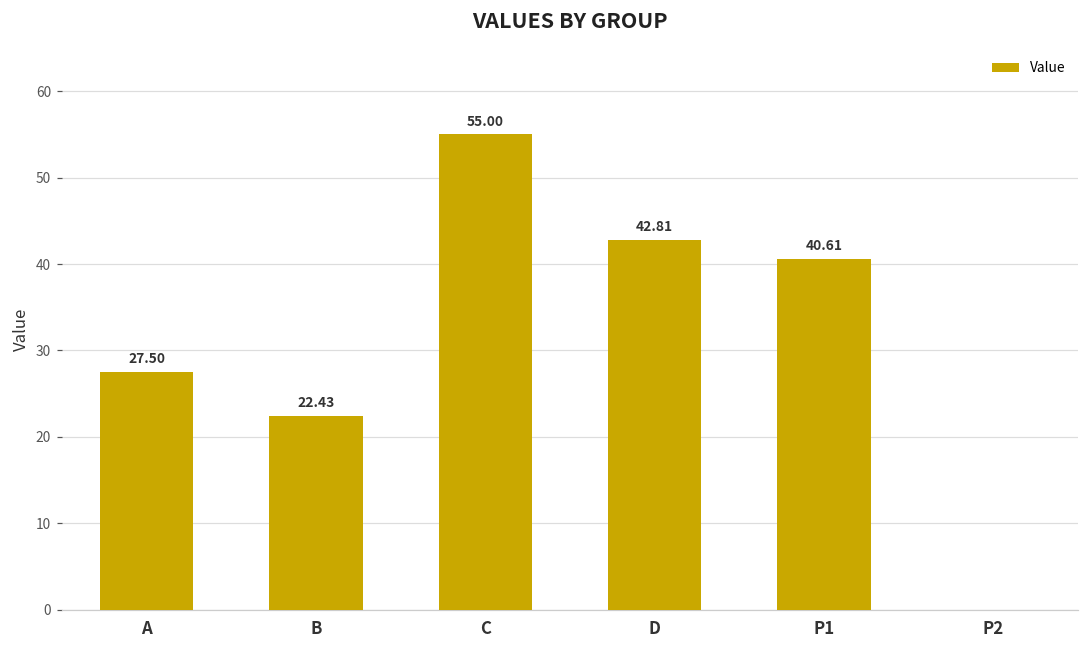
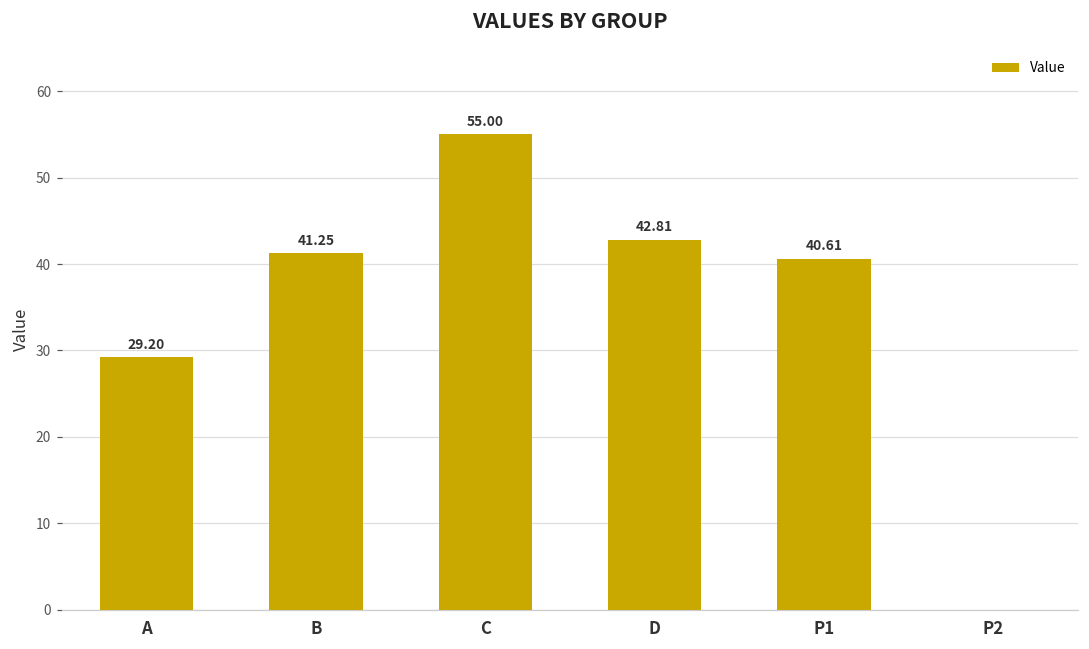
A: 27.50 -> 29.20
B: 22.43 -> 41.25
